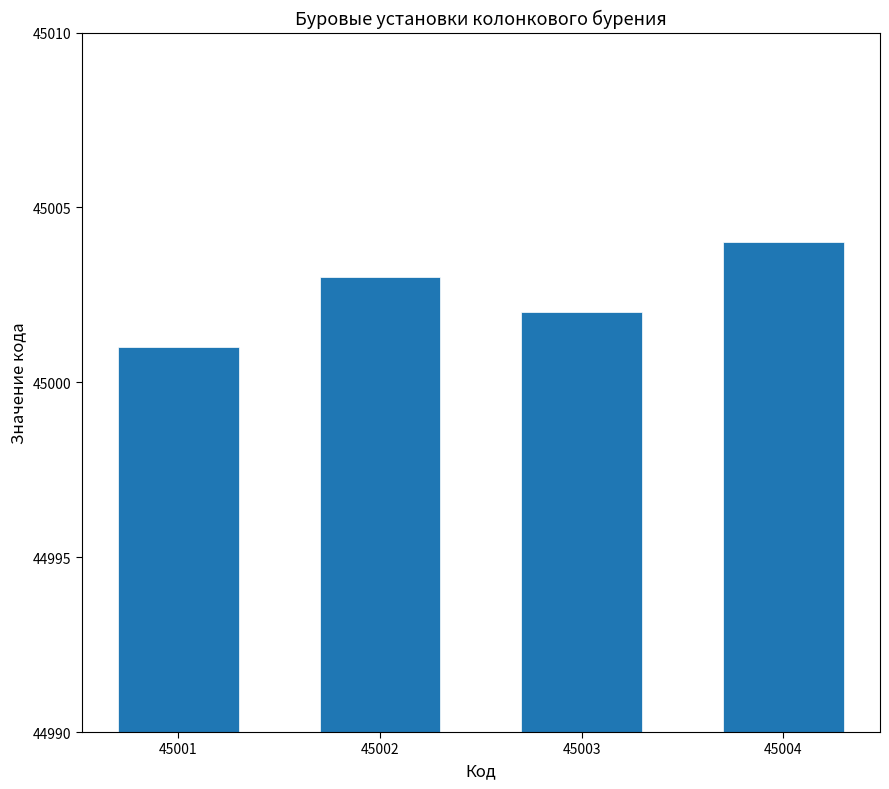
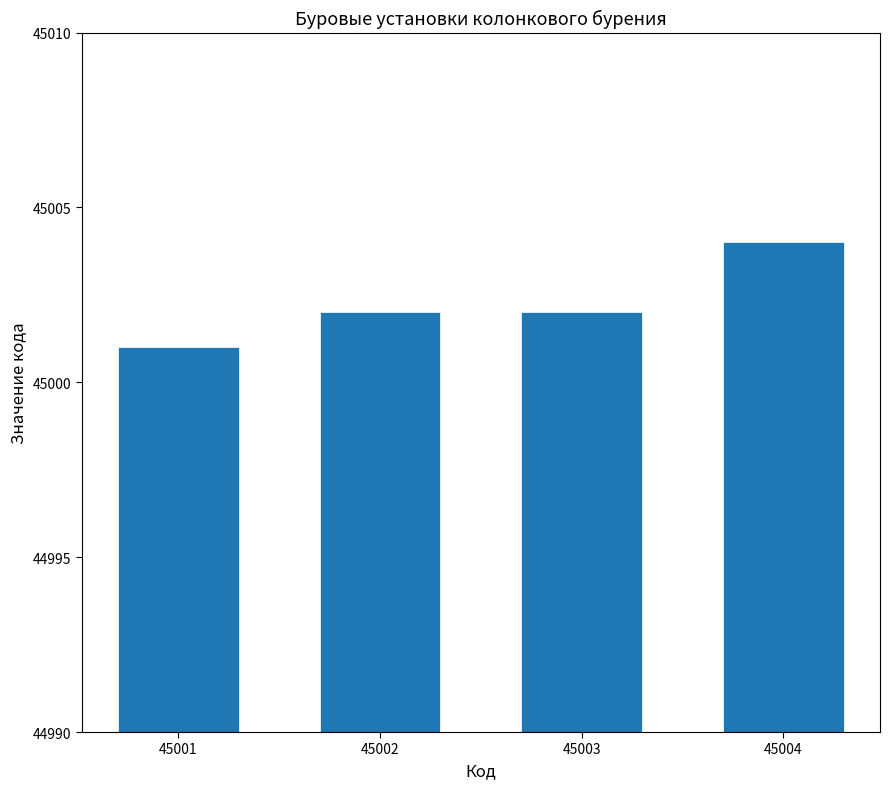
45002: 45003 -> 45002
